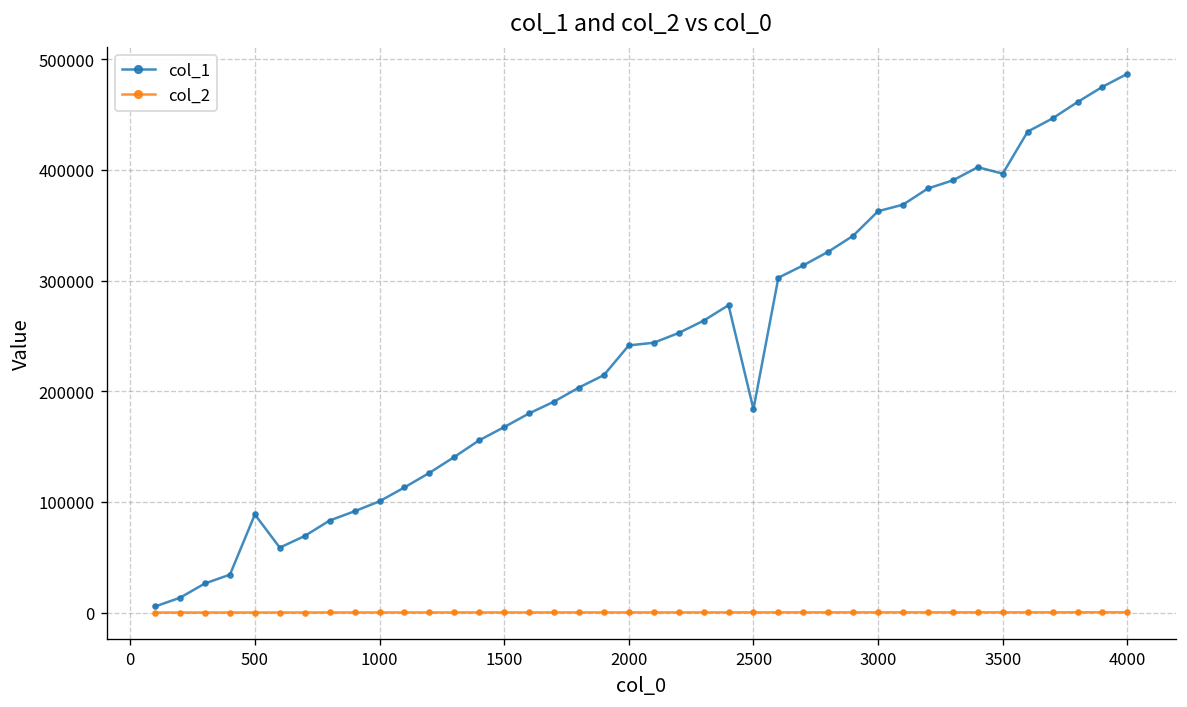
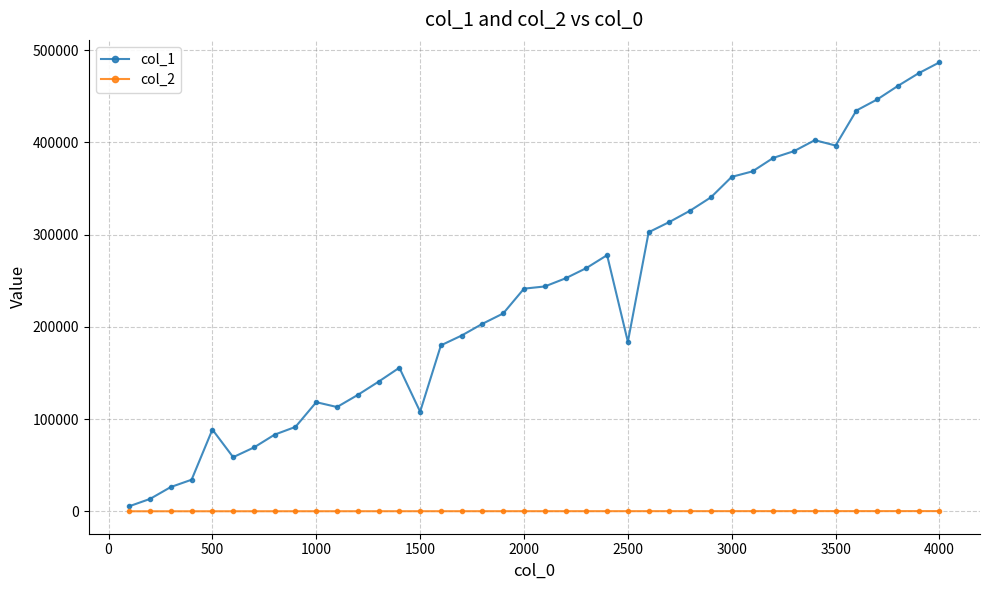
col_1, 1000: 100000 -> 120000
col_1, 1500: 170000 -> 110000
